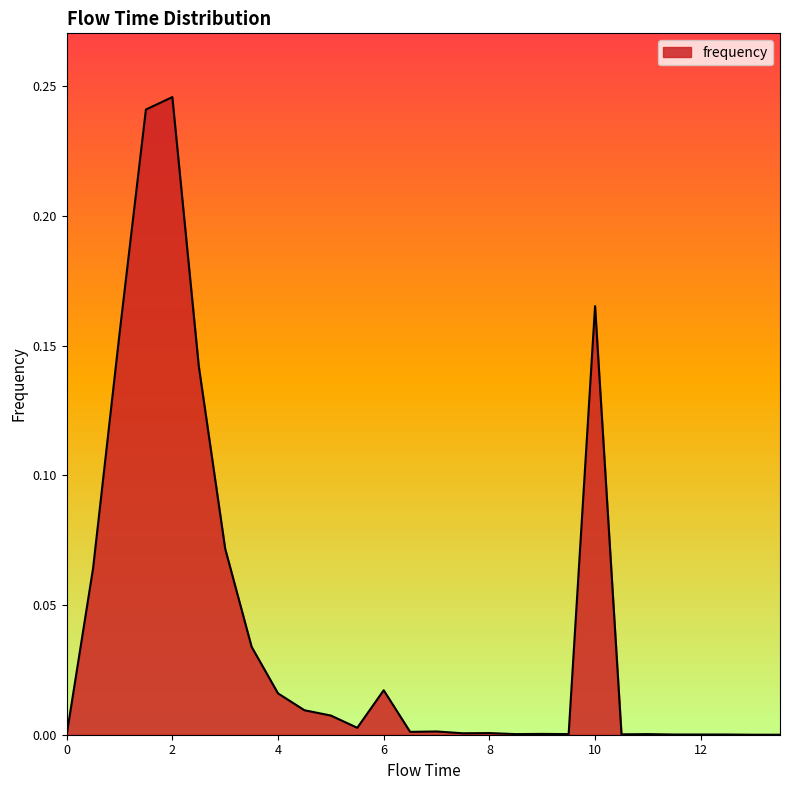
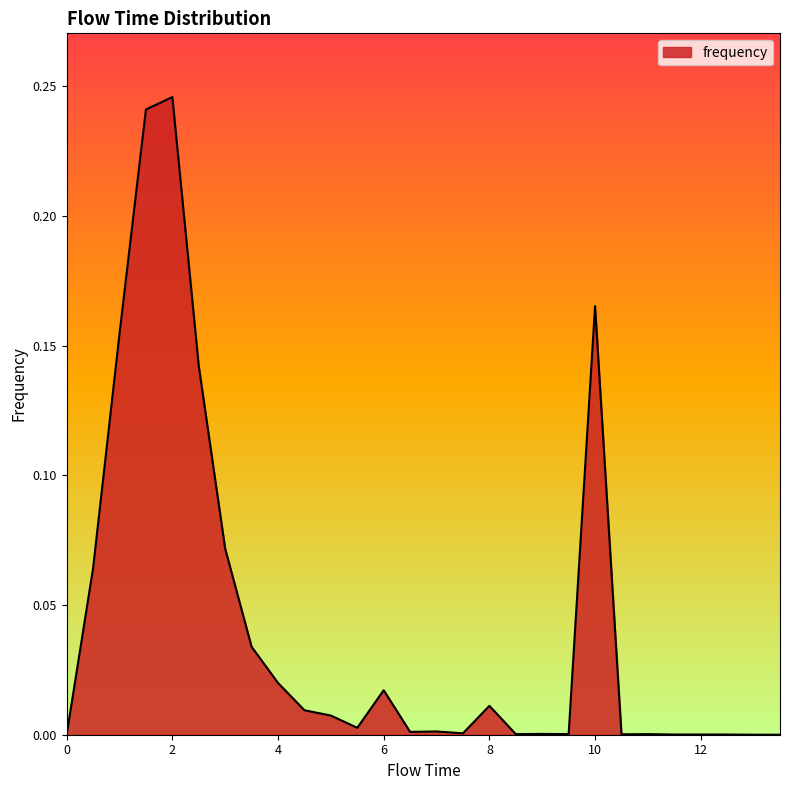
4: 0.016 -> 0.020
8: 0.001 -> 0.011
